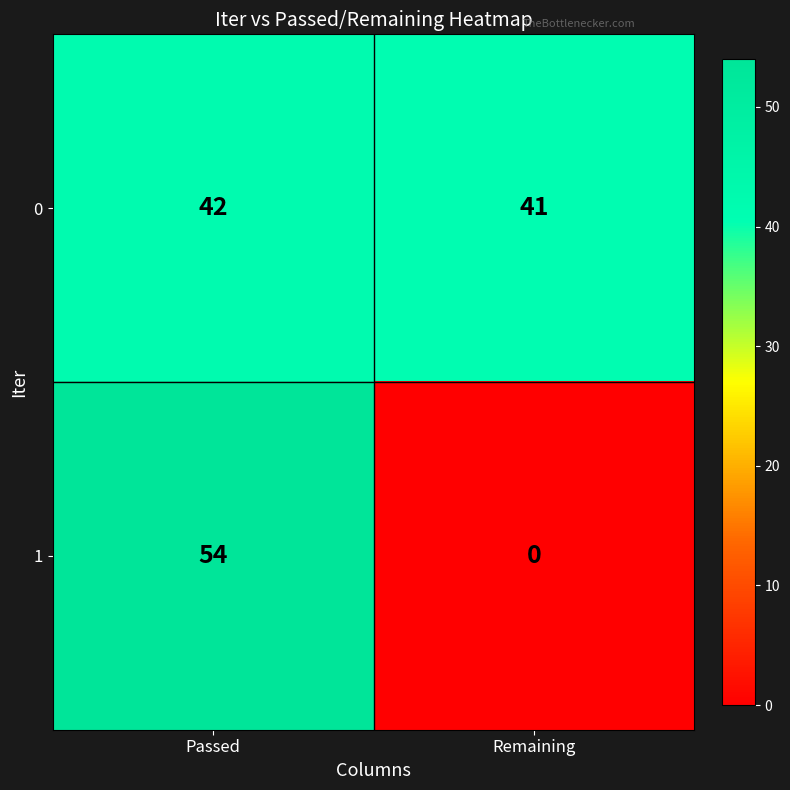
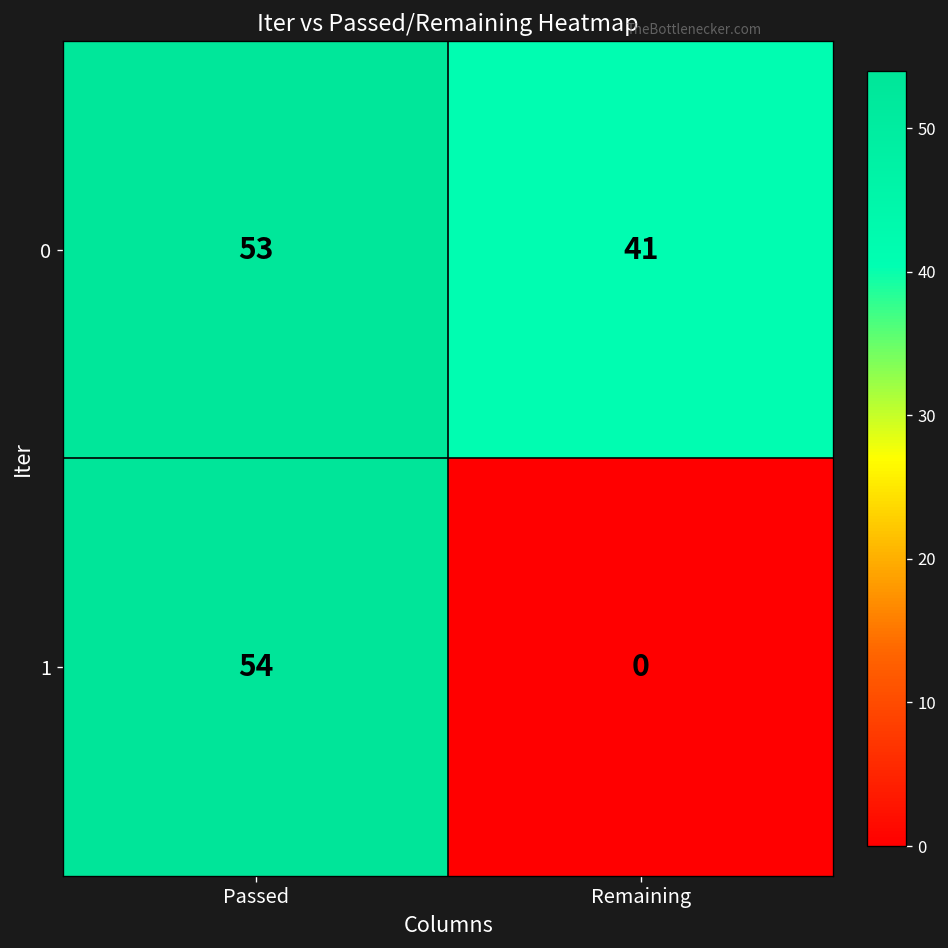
0, Passed: 42 -> 53
